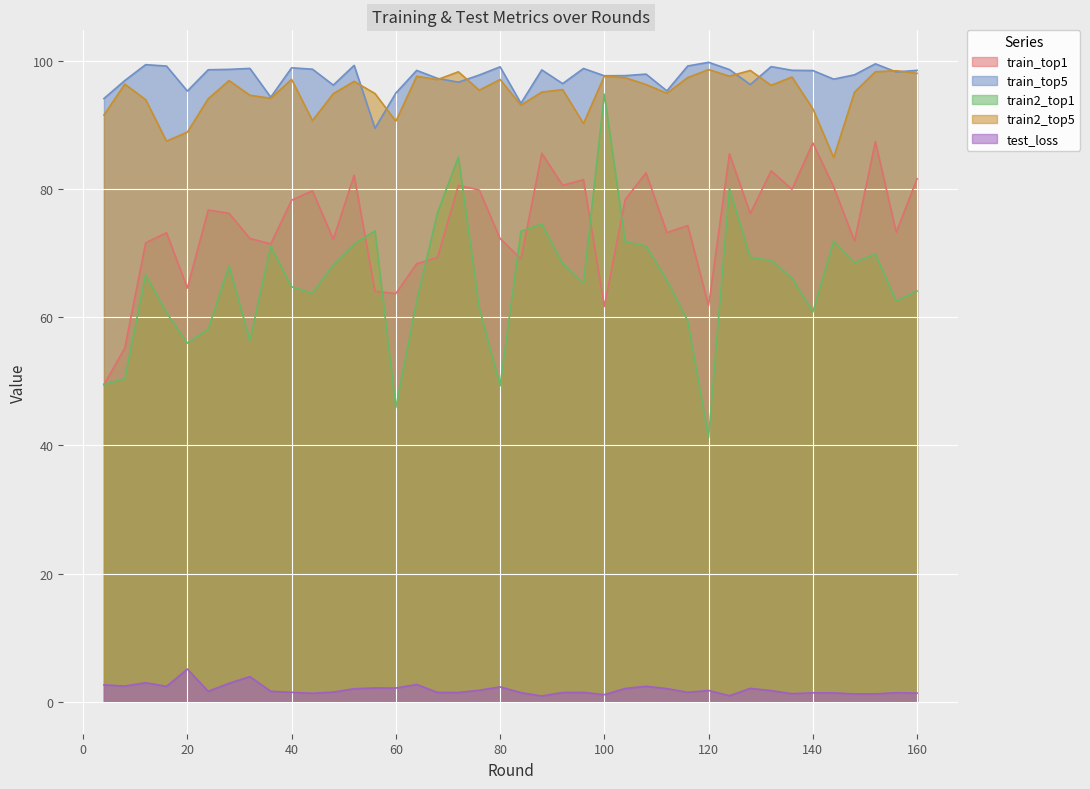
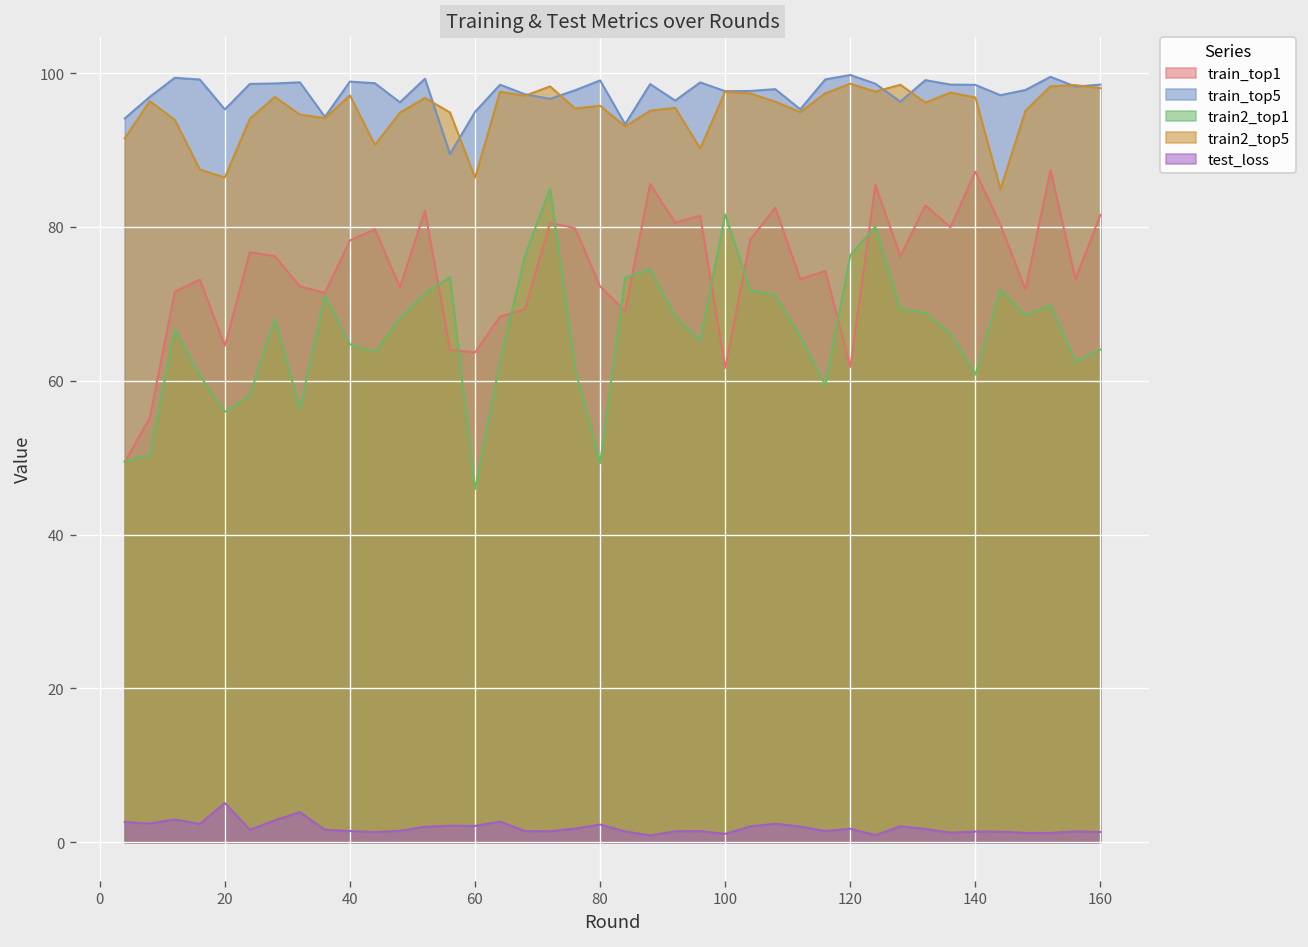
train2_top5, 20: 89 -> 86
train2_top5, 60: 91 -> 86
train2_top5, 80: 97 -> 96
train2_top1, 100: 95 -> 82
train2_top1, 120: 41 -> 76
train2_top5, 140: 93 -> 97
